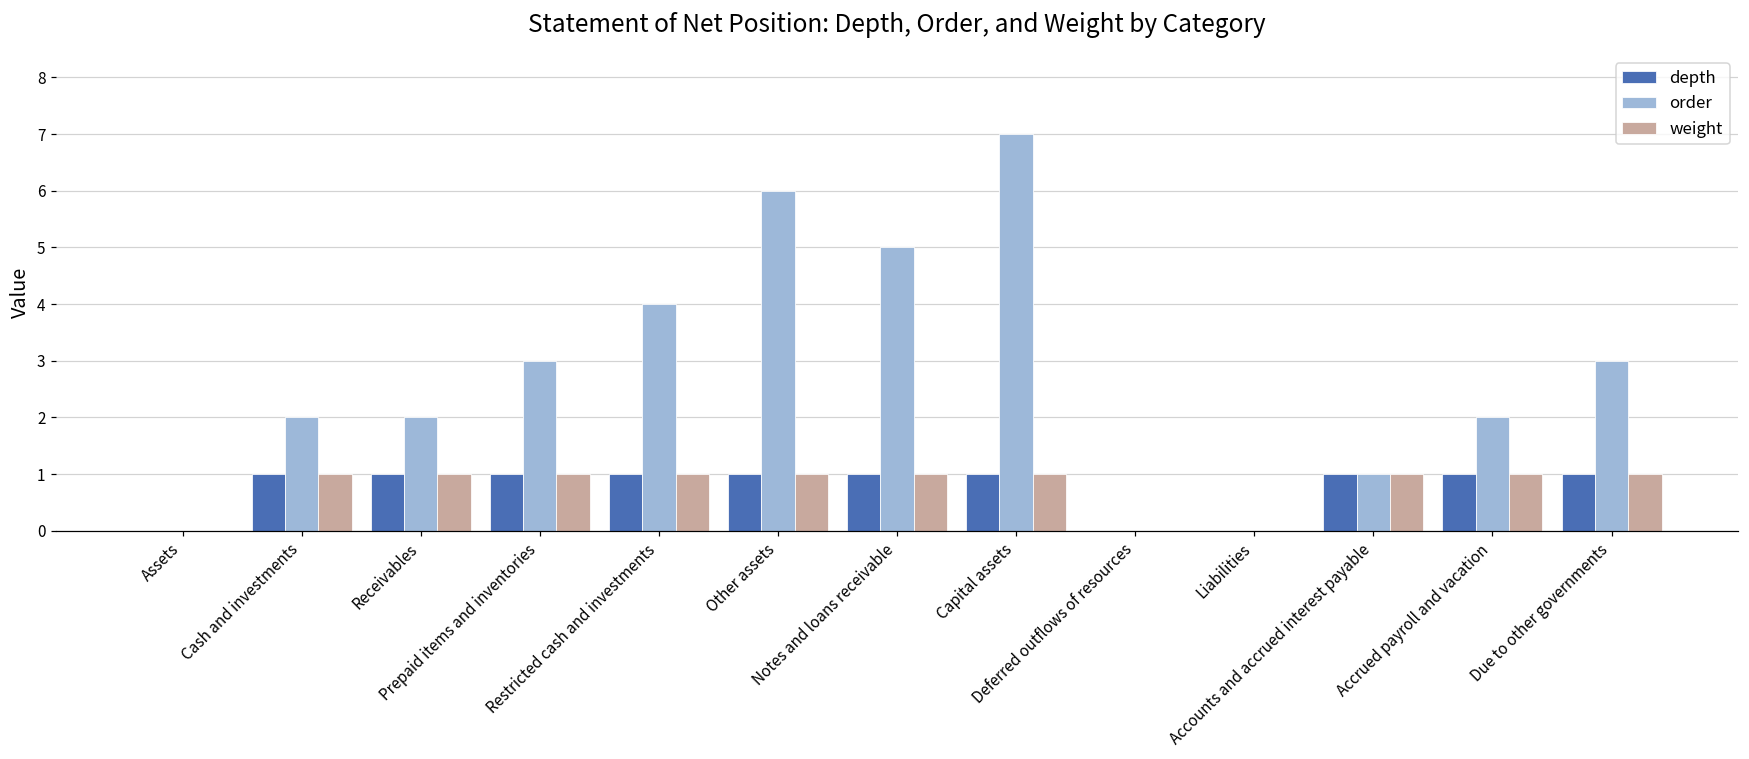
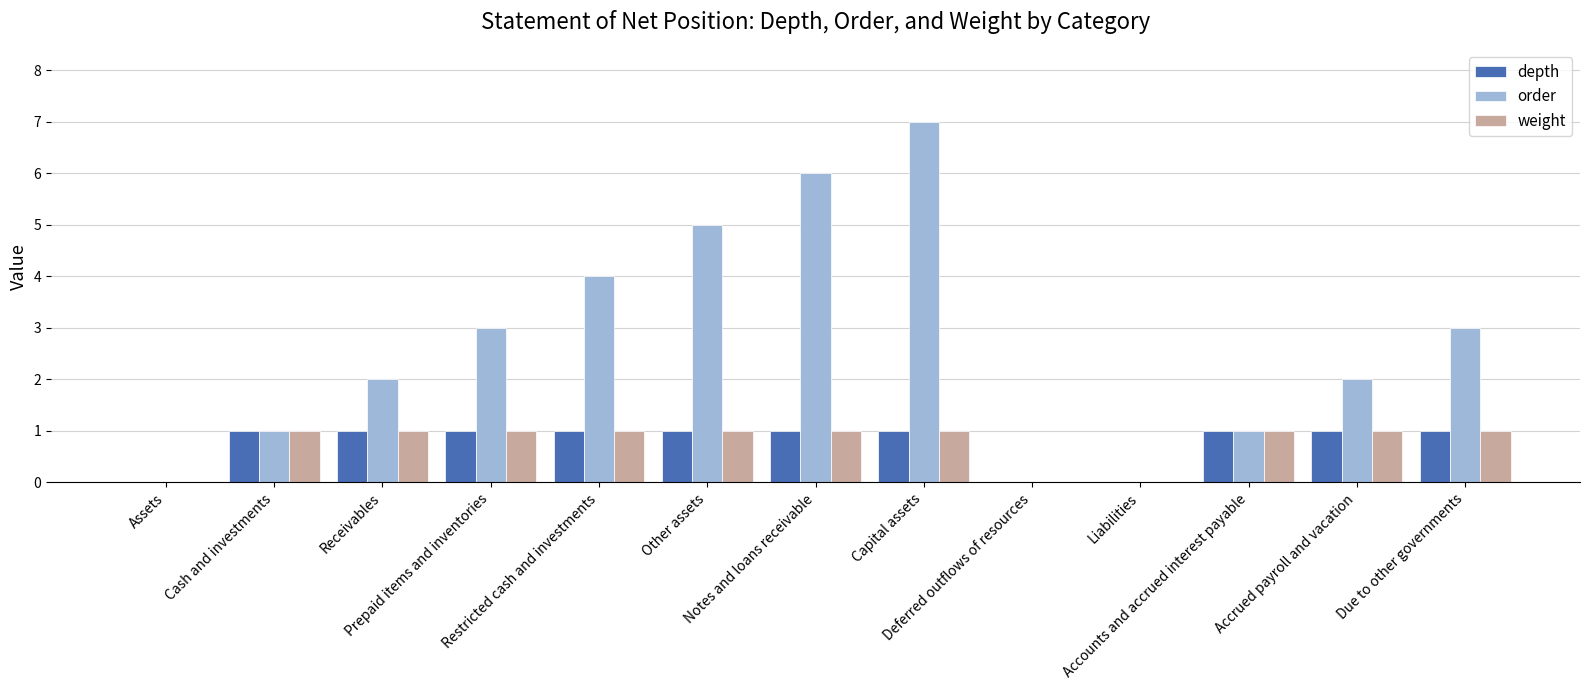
order, Cash and investments: 2 -> 1
order, Other assets: 6 -> 5
order, Notes and loans receivable: 5 -> 6
